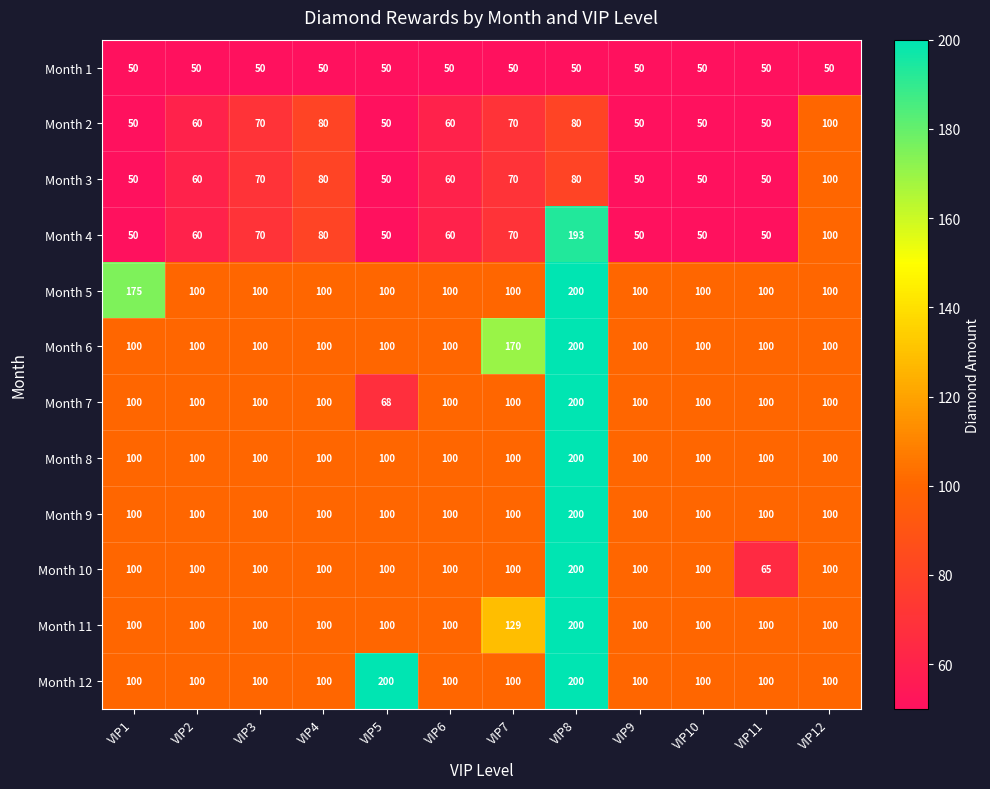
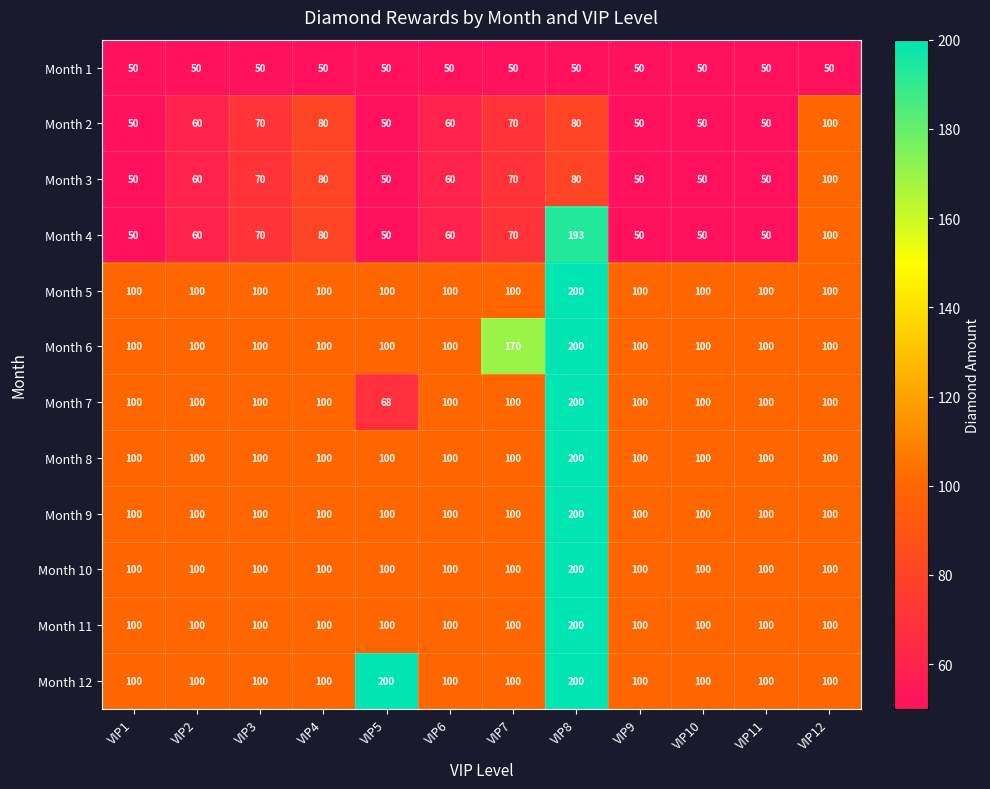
Month 5, VIP1: 175 -> 100
Month 10, VIP11: 65 -> 100
Month 11, VIP7: 129 -> 100
